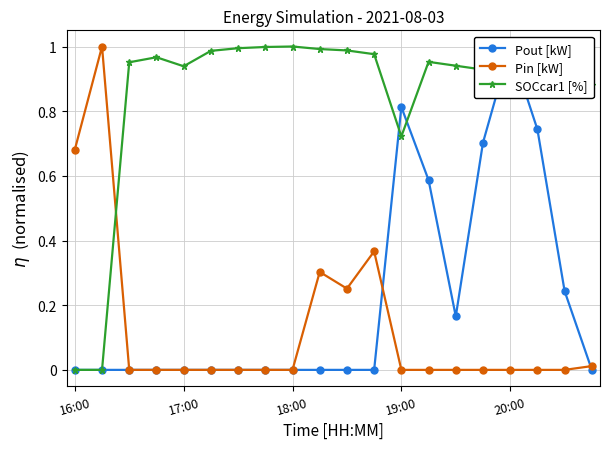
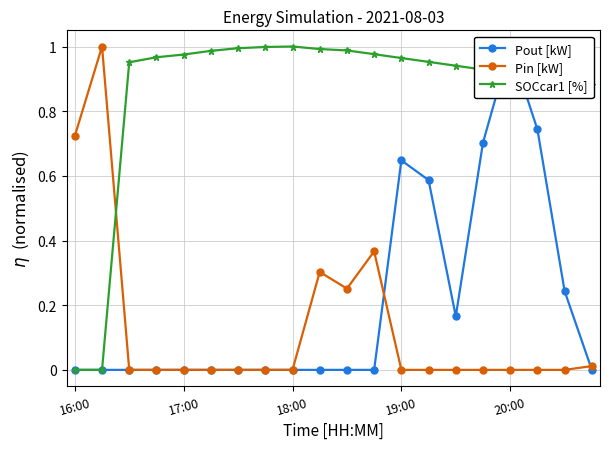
Pin [kW], 16:00: 0.68 -> 0.72
SOCcar1 [%], 17:00: 0.94 -> 0.98
Pout [kW], 19:00: 0.81 -> 0.65
SOCcar1 [%], 19:00: 0.72 -> 0.96
